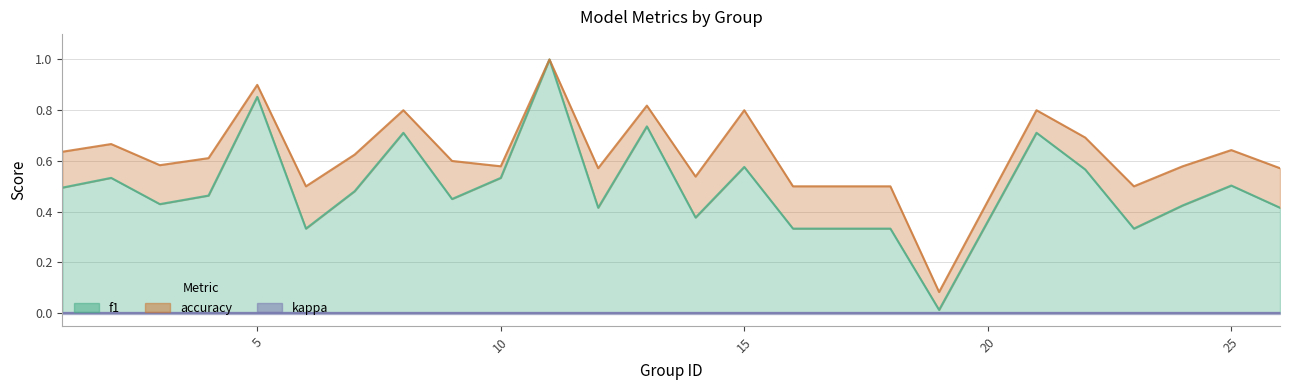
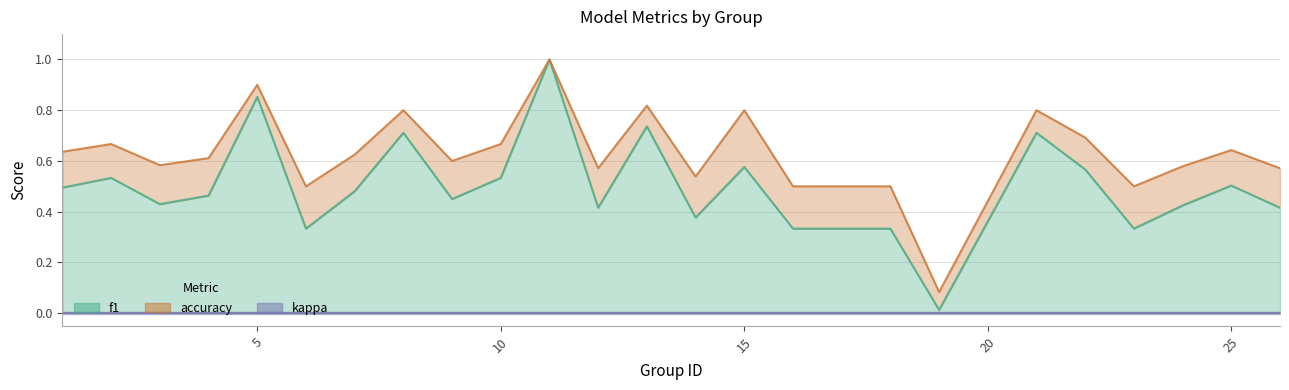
accuracy, 10: 0.58 -> 0.67
